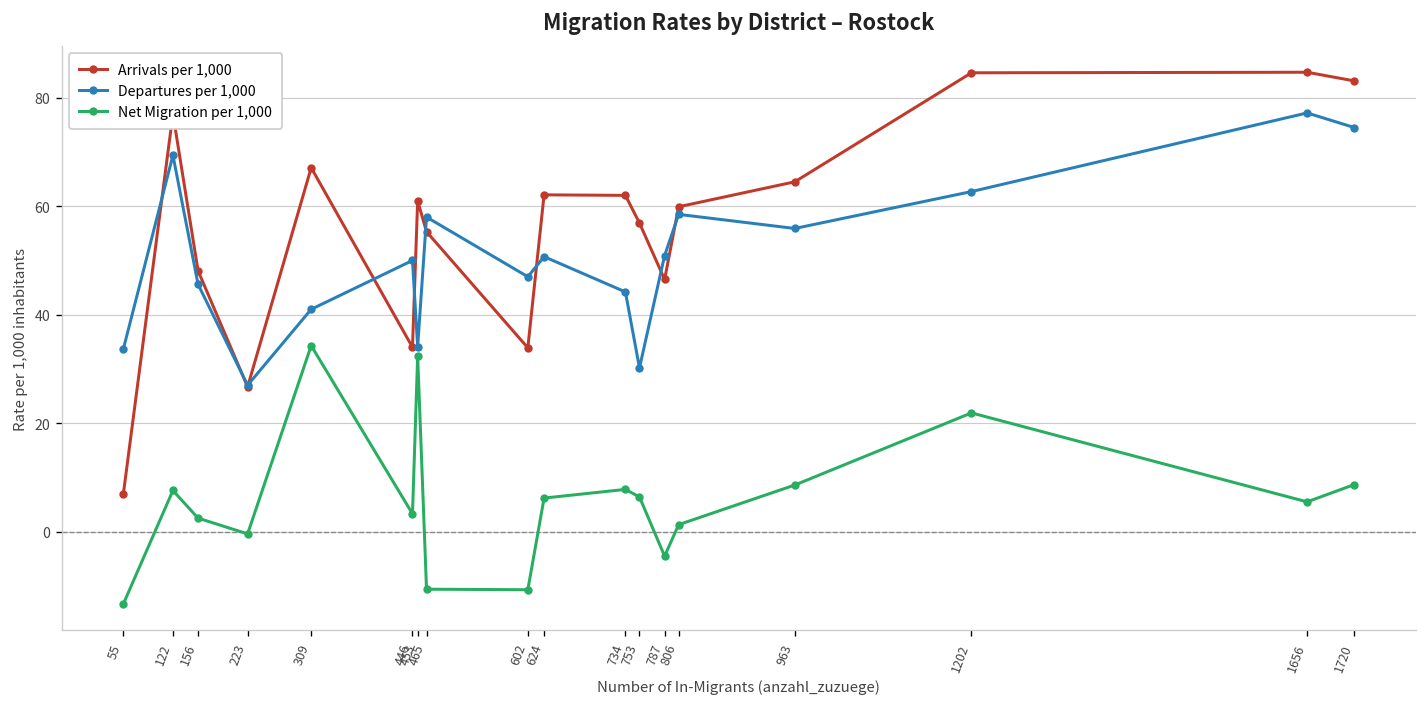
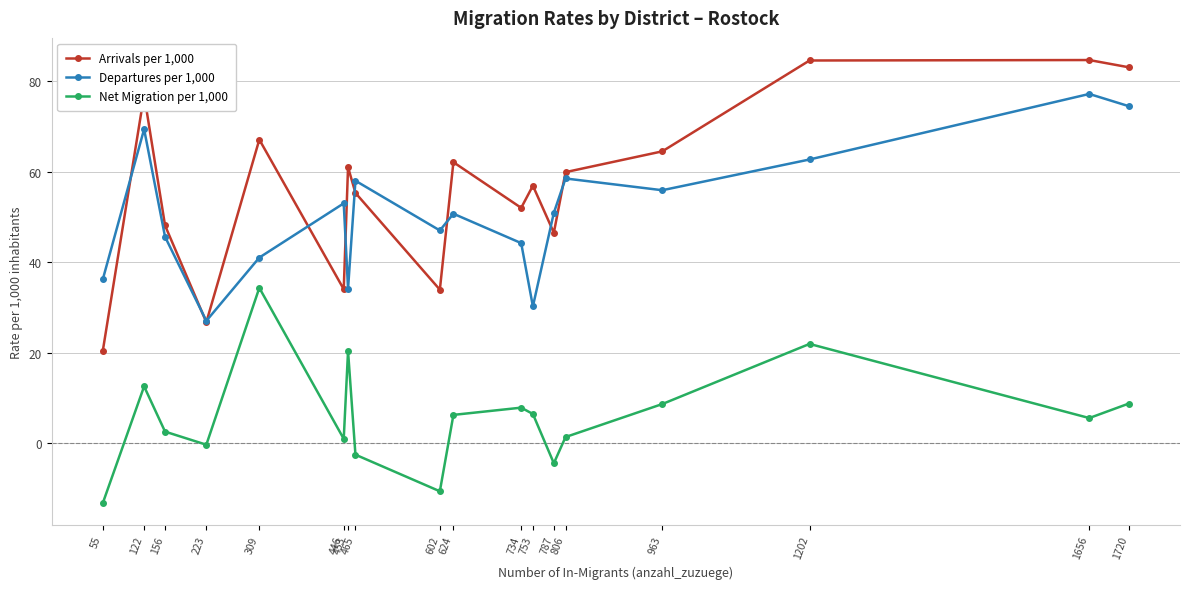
Arrivals per 1,000, 55: 7 -> 20
Departures per 1,000, 55: 34 -> 36
Net Migration per 1,000, 122: 8 -> 13
Departures per 1,000, 446: 50 -> 53
Net Migration per 1,000, 446: 3 -> 1
Net Migration per 1,000, 453: 32 -> 20
Net Migration per 1,000, 465: -11 -> -3
Arrivals per 1,000, 734: 62 -> 52
